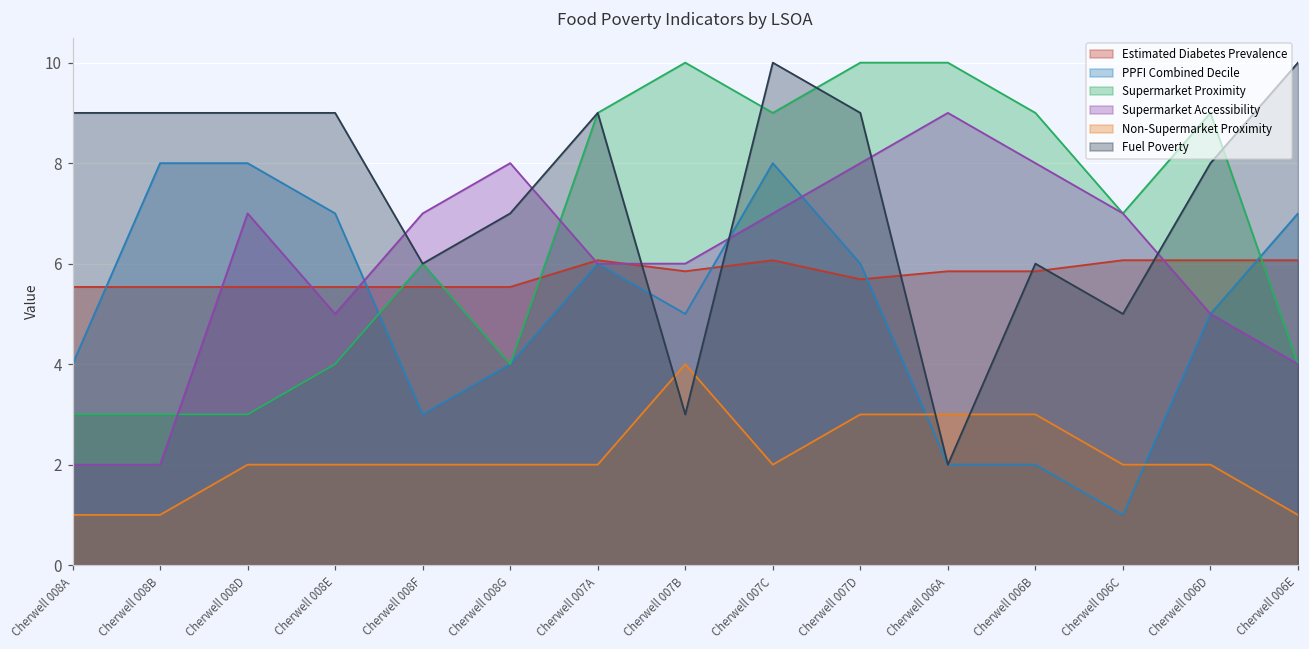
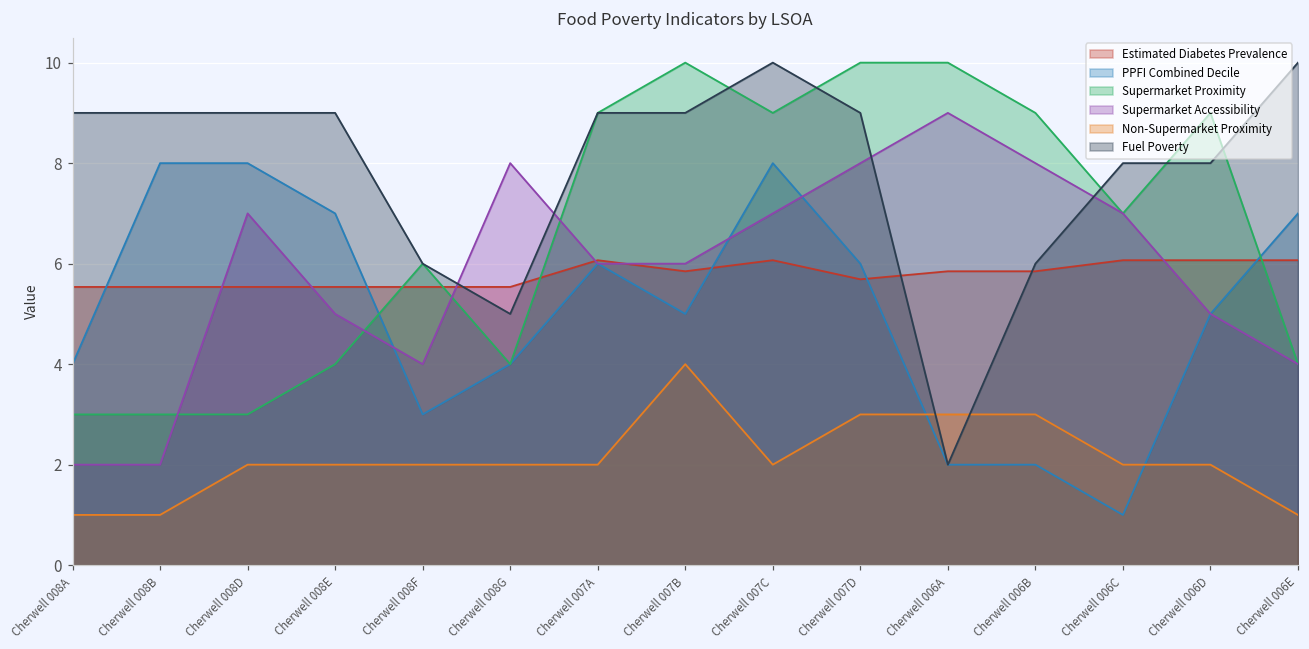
Supermarket Accessibility, Cherwell 008F: 7 -> 4
Fuel Poverty, Cherwell 008G: 7 -> 5
Fuel Poverty, Cherwell 007B: 3 -> 9
Fuel Poverty, Cherwell 006C: 5 -> 8
